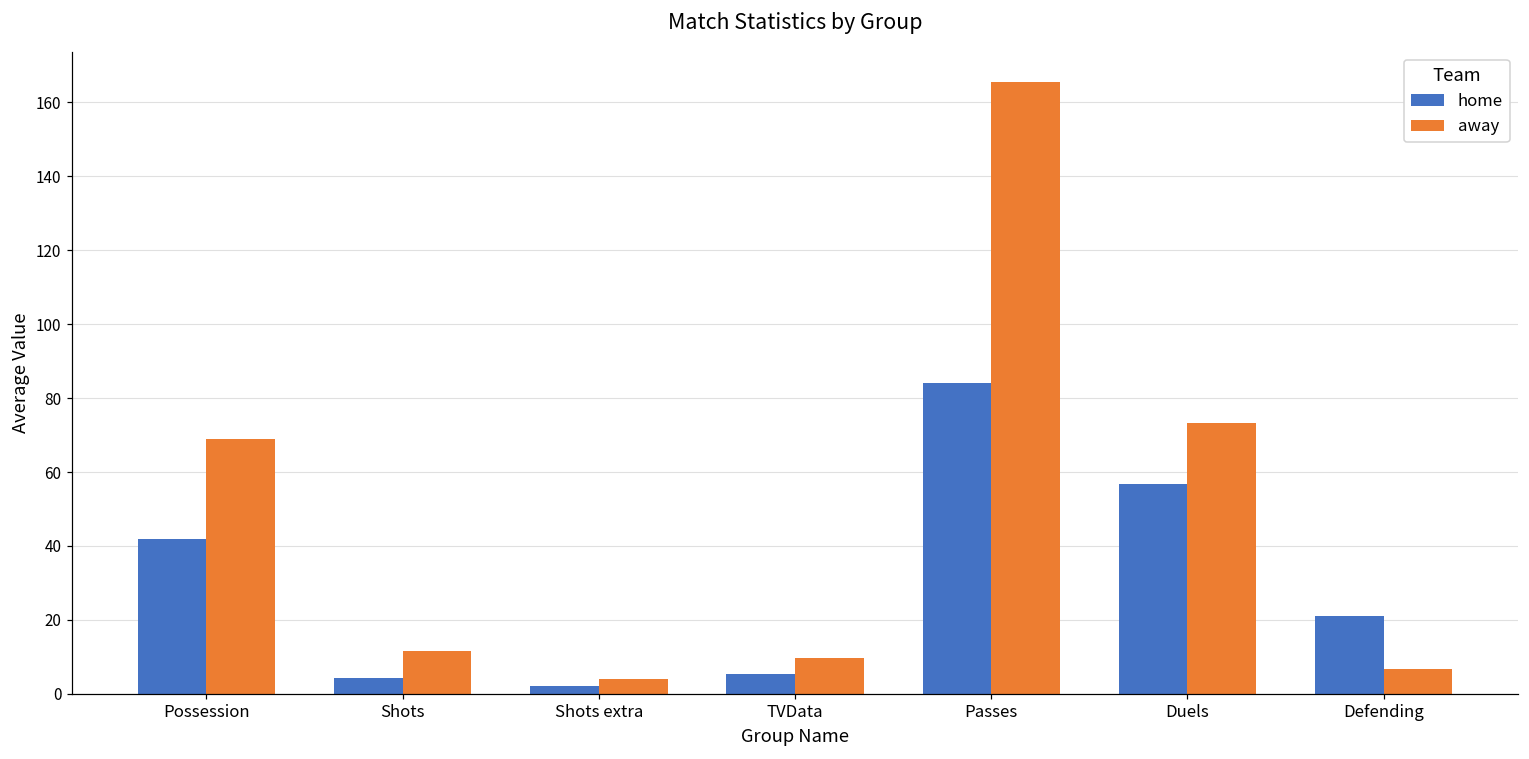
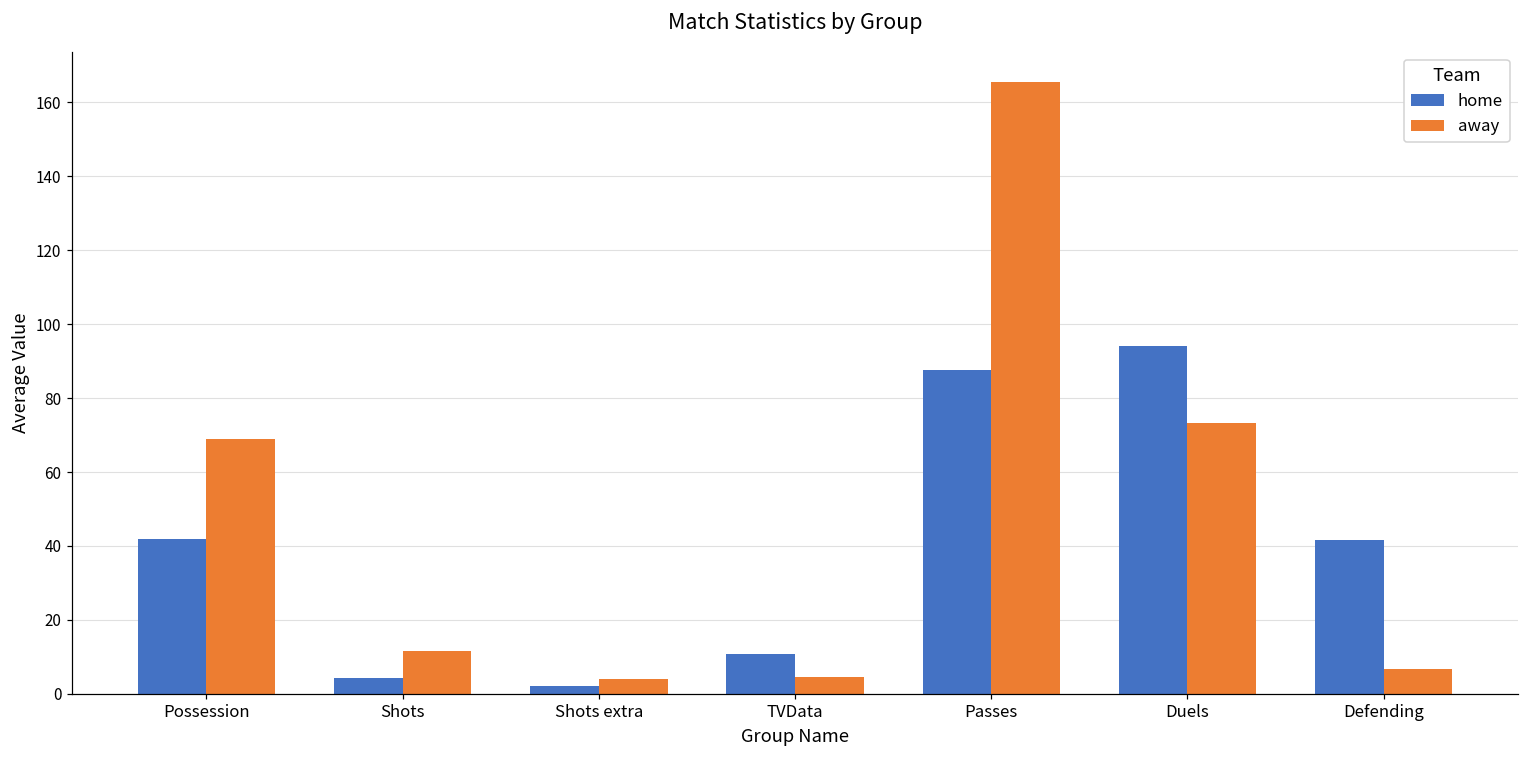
home, TVData: 5 -> 11
away, TVData: 10 -> 5
home, Passes: 84 -> 88
home, Duels: 57 -> 94
home, Defending: 21 -> 42
